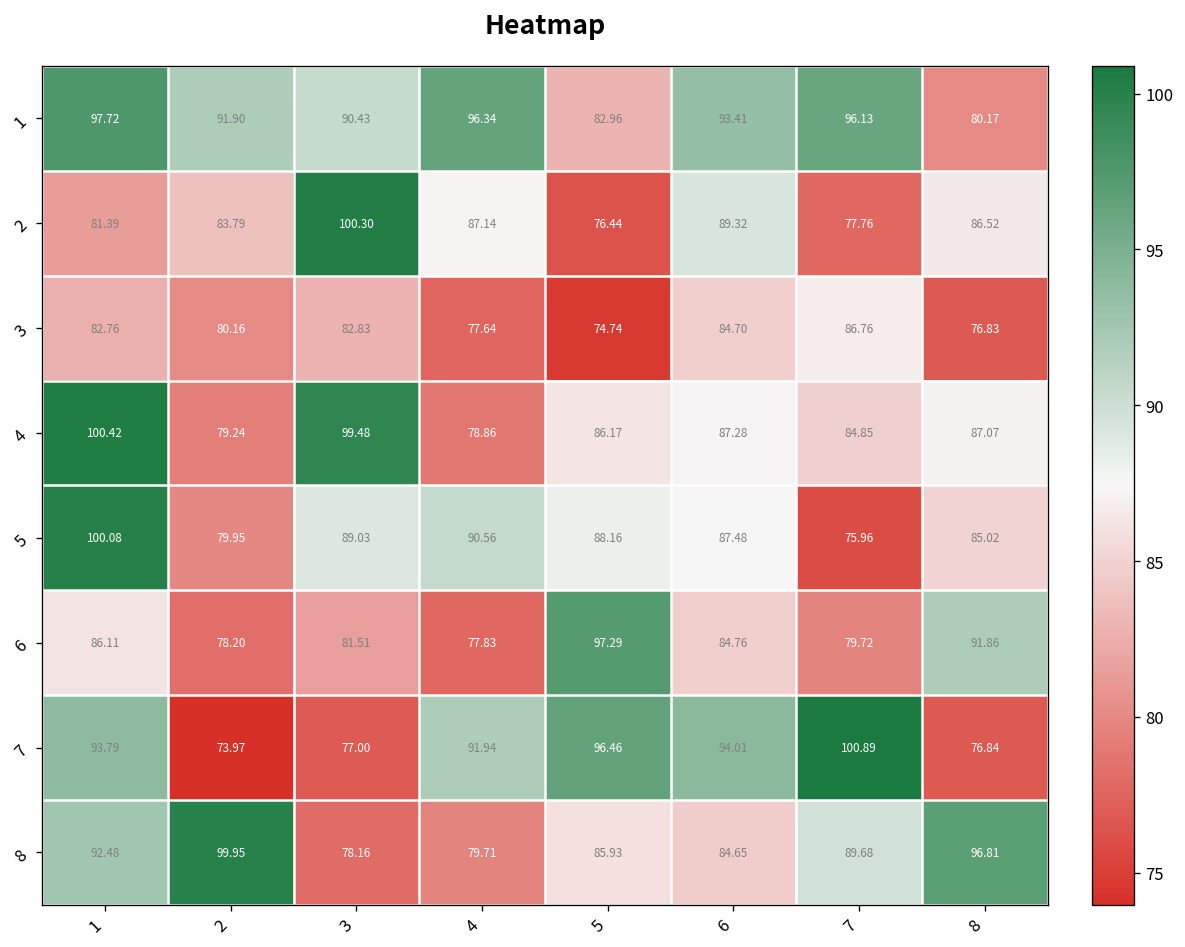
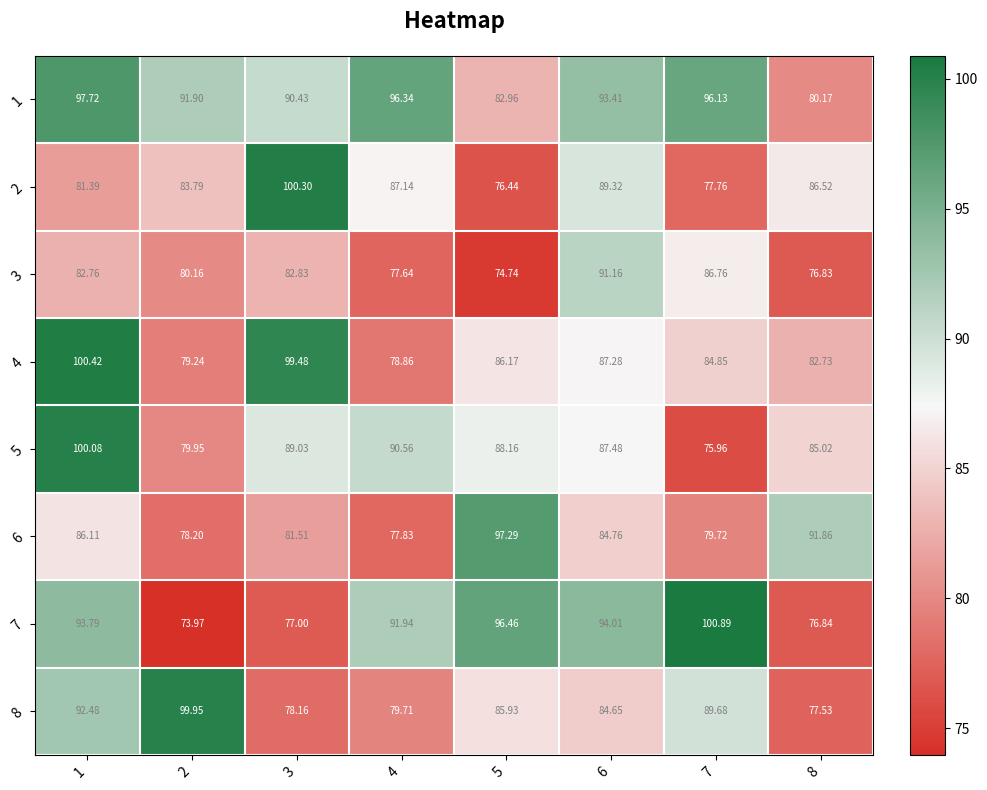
3, 6: 84.70 -> 91.16
4, 8: 87.07 -> 82.73
8, 8: 96.81 -> 77.53
